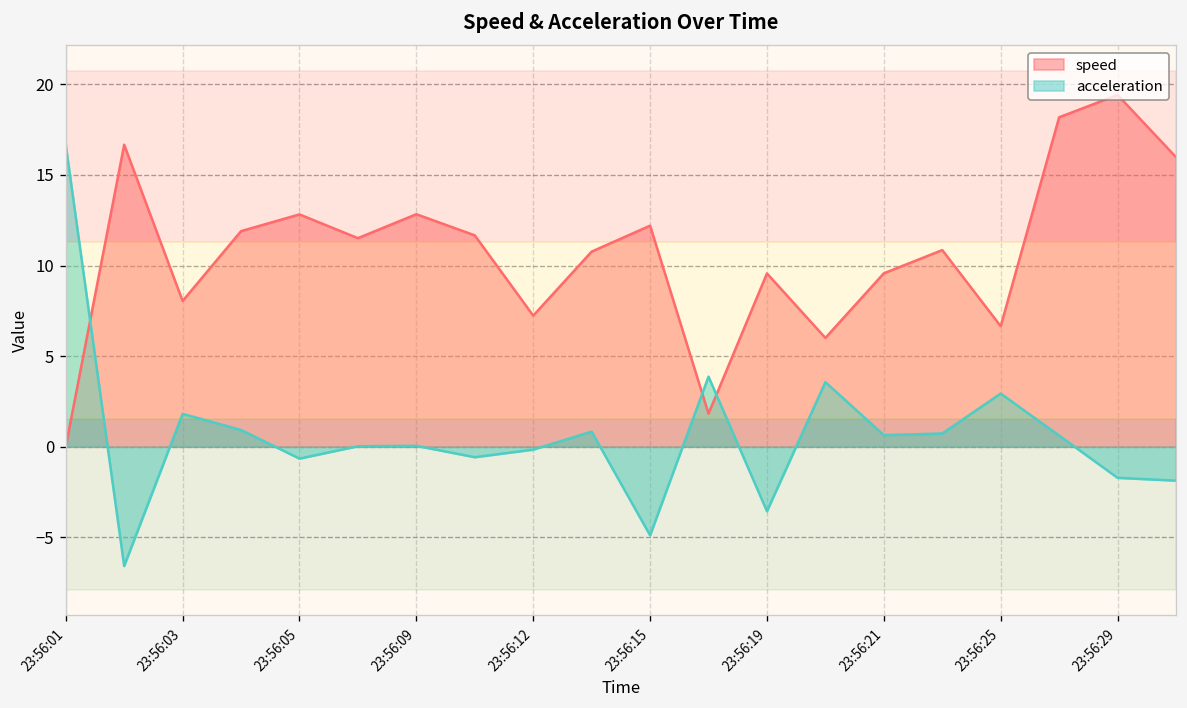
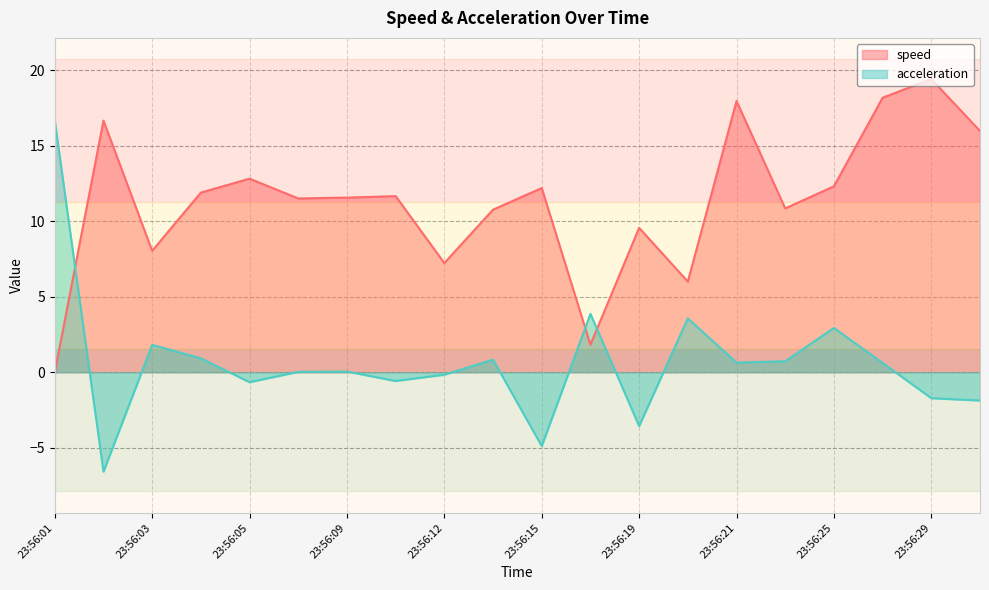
speed, 23:56:09: 12.8 -> 11.6
speed, 23:56:21: 9.6 -> 18.0
speed, 23:56:25: 6.7 -> 12.3
